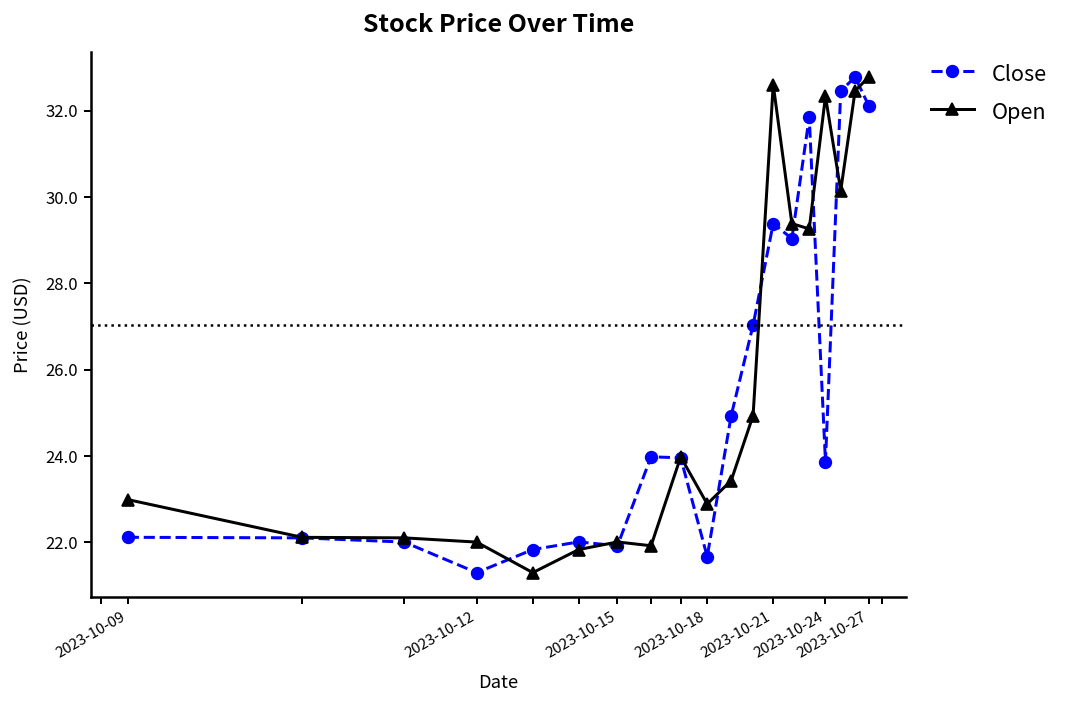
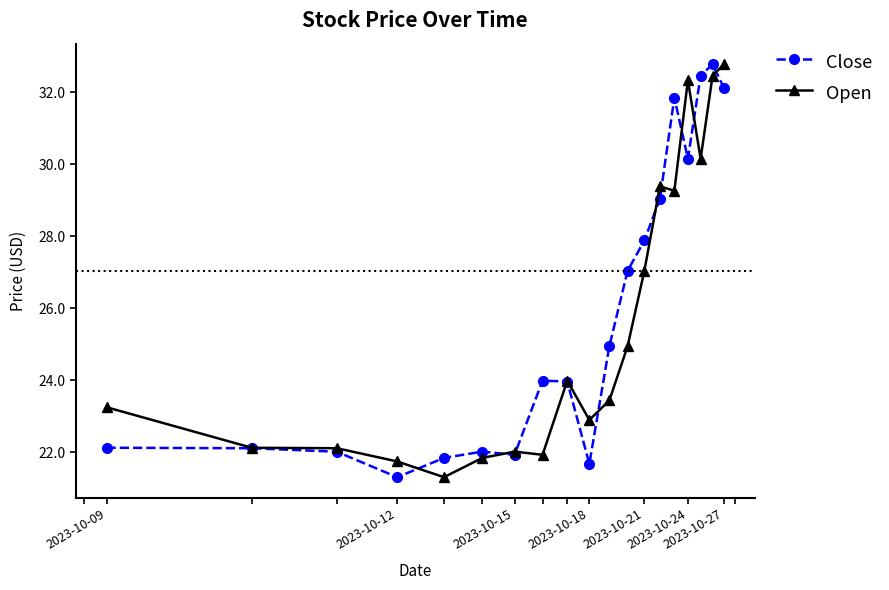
Open, 2023-10-09: 23.0 -> 23.2
Open, 2023-10-12: 22.0 -> 21.7
Close, 2023-10-21: 29.4 -> 27.9
Open, 2023-10-21: 32.6 -> 27.0
Close, 2023-10-24: 23.9 -> 30.2
